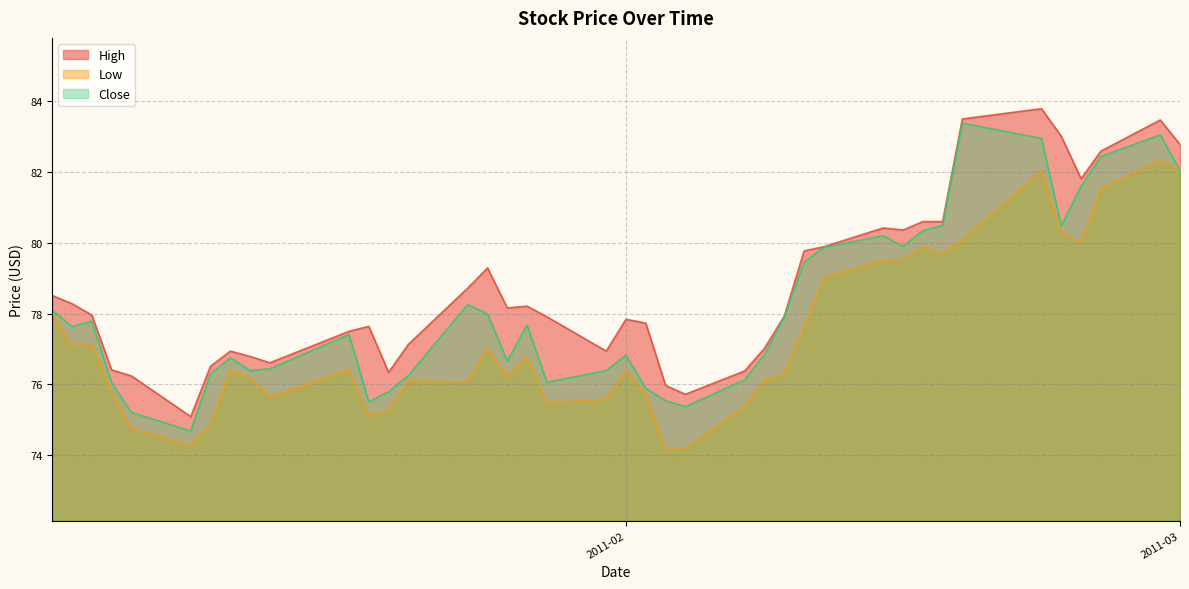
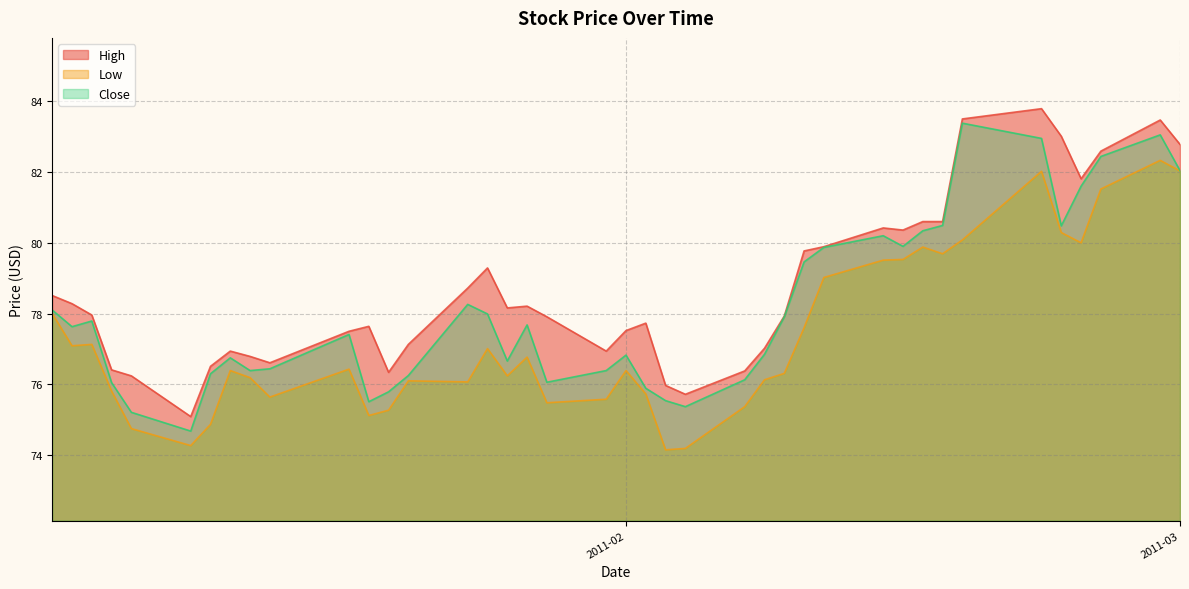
High, 2011-02: 77.8 -> 77.5
